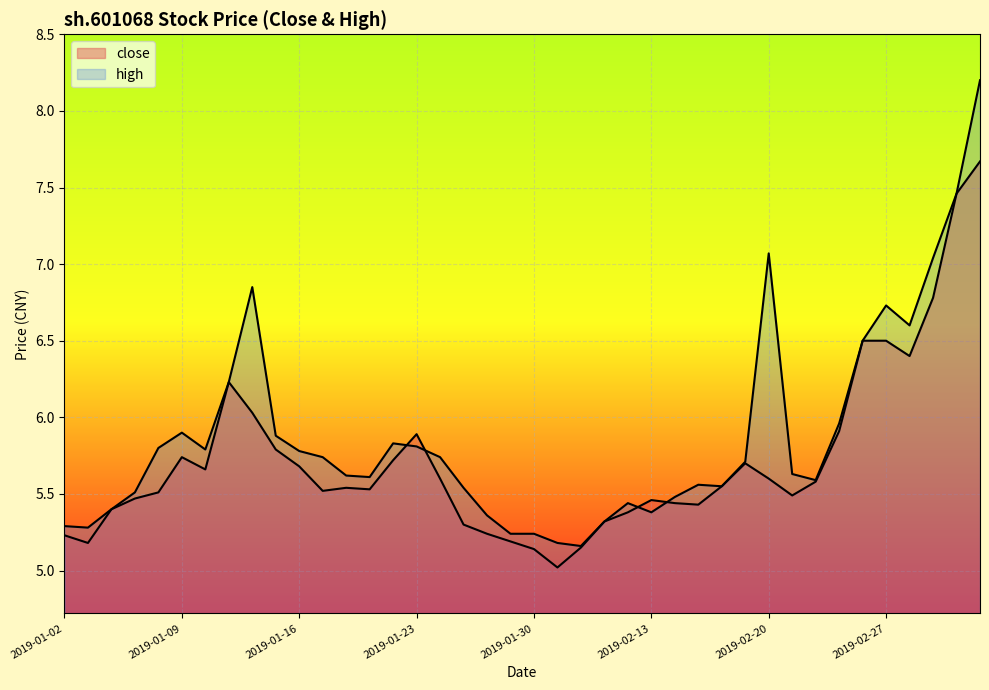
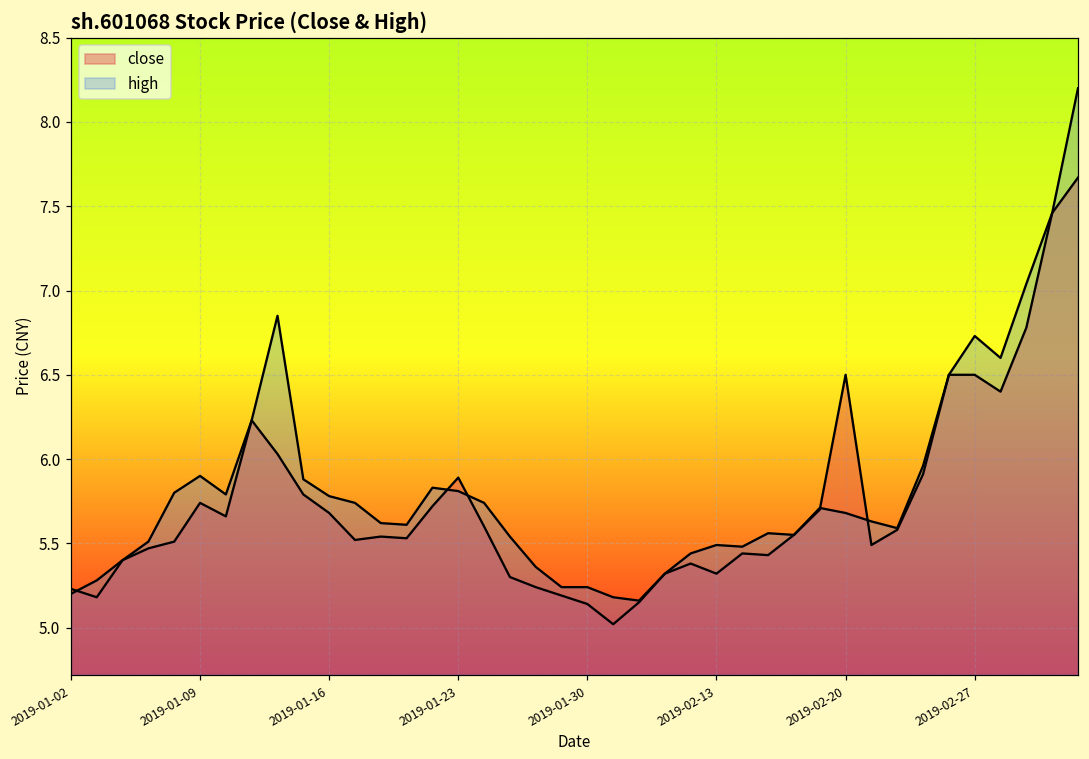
high, 2019-01-02: 5.29 -> 5.20
close, 2019-02-13: 5.46 -> 5.32
high, 2019-02-13: 5.38 -> 5.49
close, 2019-02-20: 5.6 -> 6.5
high, 2019-02-20: 7.07 -> 5.68
